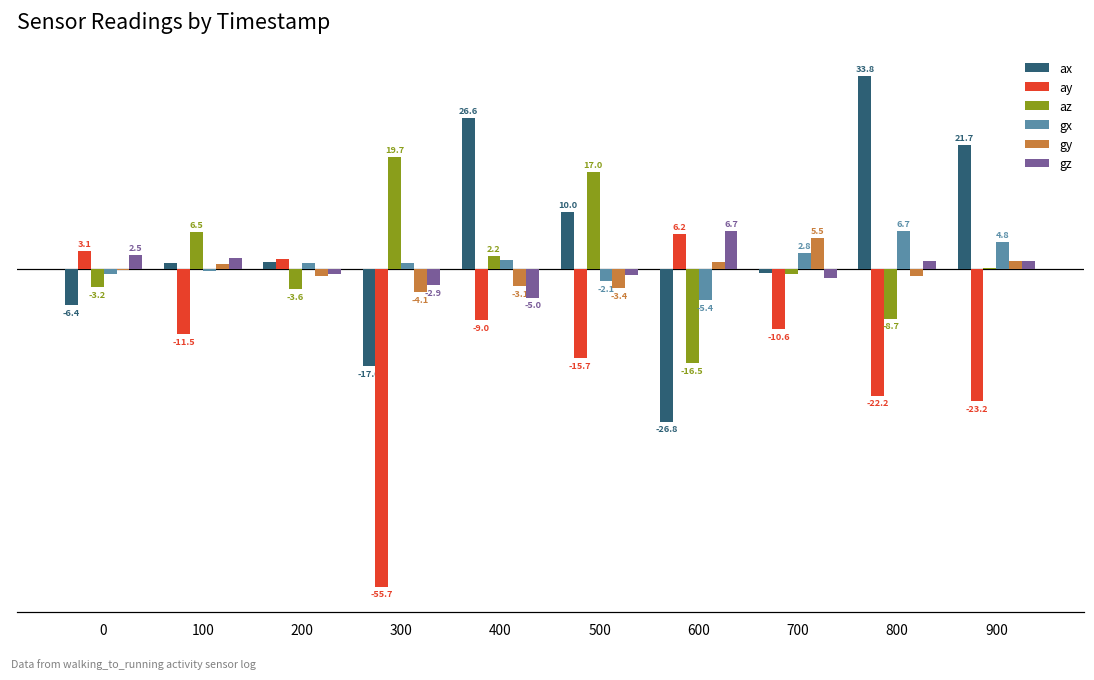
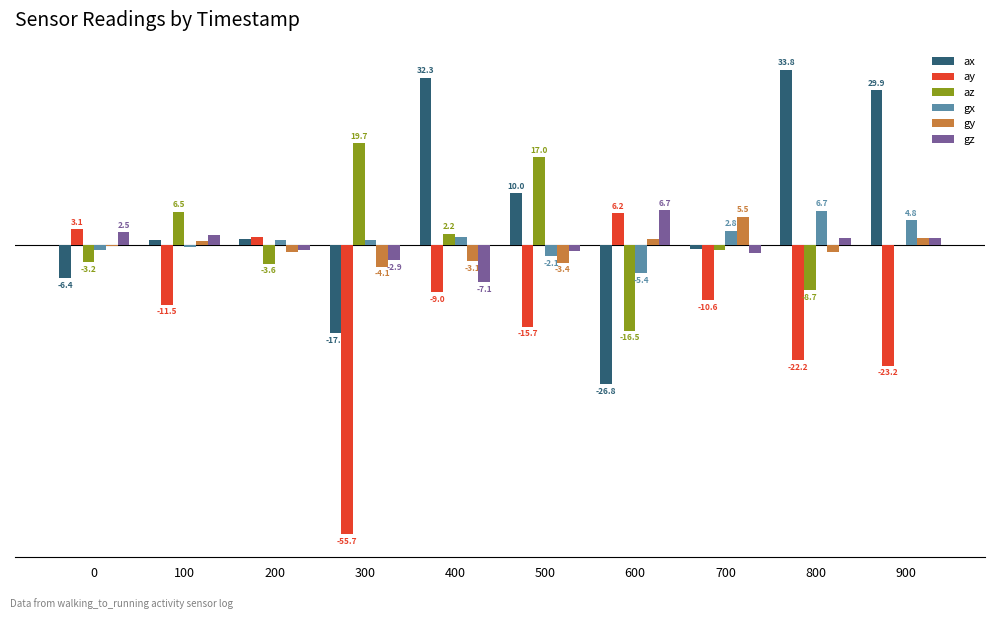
ax, 400: 26.6 -> 32.3
gz, 400: -5.0 -> -7.1
ax, 900: 21.7 -> 29.9
